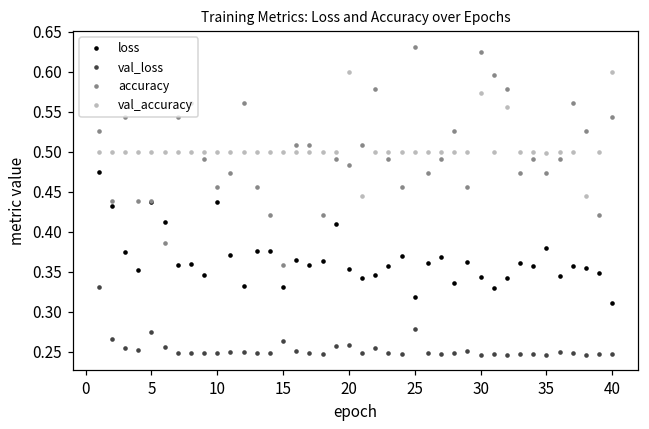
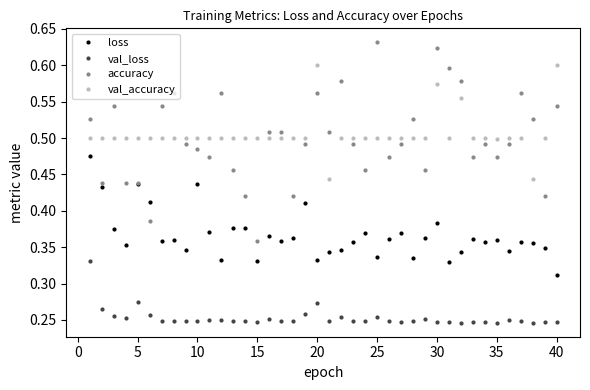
accuracy, 10: 0.46 -> 0.49
val_loss, 15: 0.26 -> 0.25
loss, 20: 0.35 -> 0.33
val_loss, 20: 0.26 -> 0.27
accuracy, 20: 0.48 -> 0.56
loss, 25: 0.32 -> 0.34
val_loss, 25: 0.28 -> 0.25
loss, 30: 0.34 -> 0.38
loss, 35: 0.38 -> 0.36
